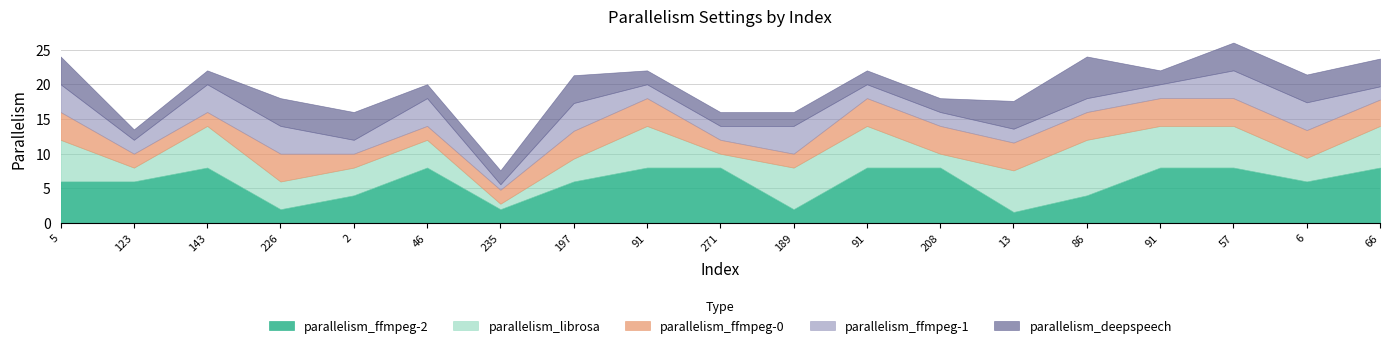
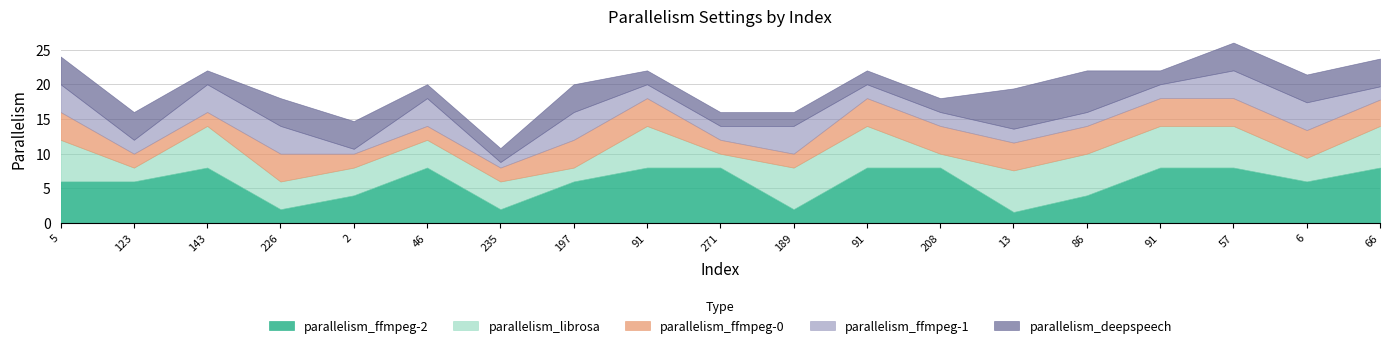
parallelism_deepspeech, 123: 2 -> 4
parallelism_ffmpeg-1, 2: 2 -> 1
parallelism_librosa, 235: 1 -> 4
parallelism_librosa, 197: 3 -> 2
parallelism_deepspeech, 13: 4 -> 6
parallelism_librosa, 86: 8 -> 6
